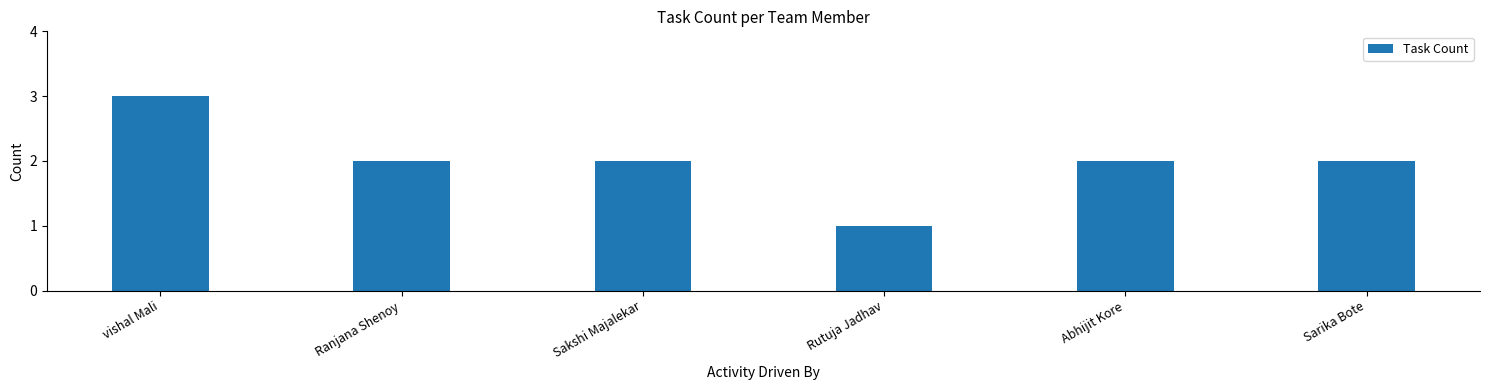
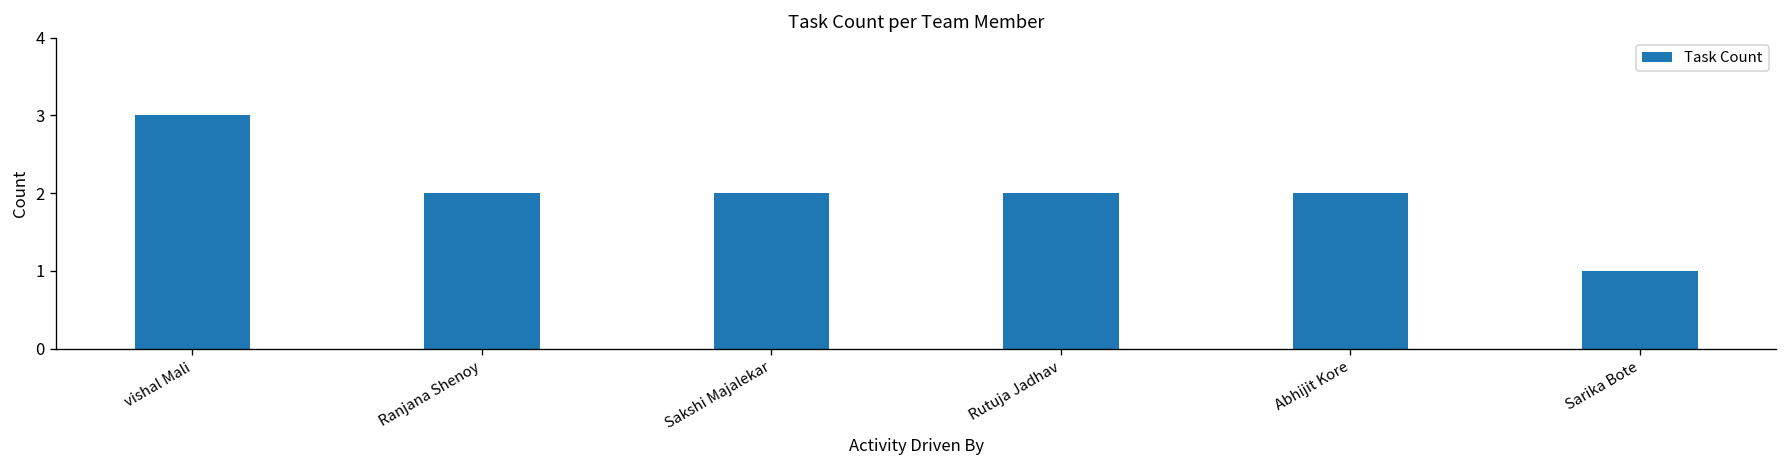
Rutuja Jadhav: 1 -> 2
Sarika Bote: 2 -> 1
